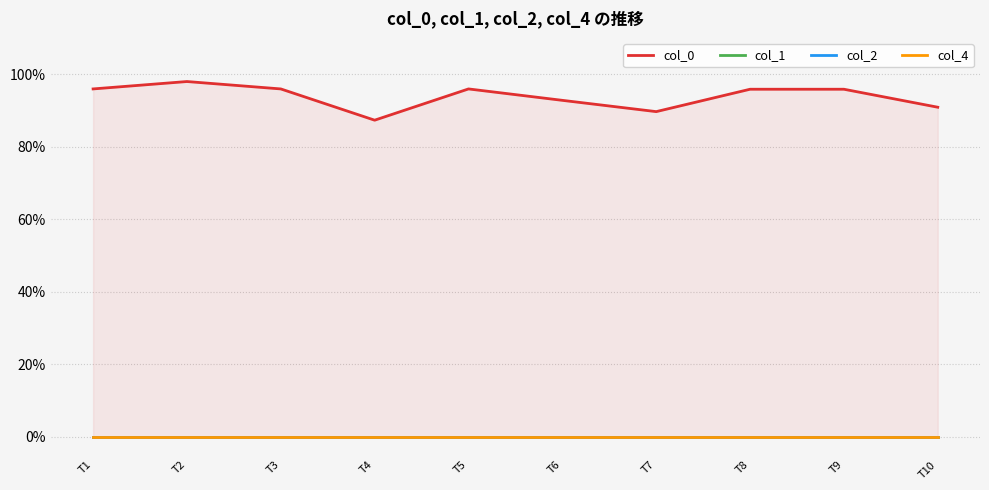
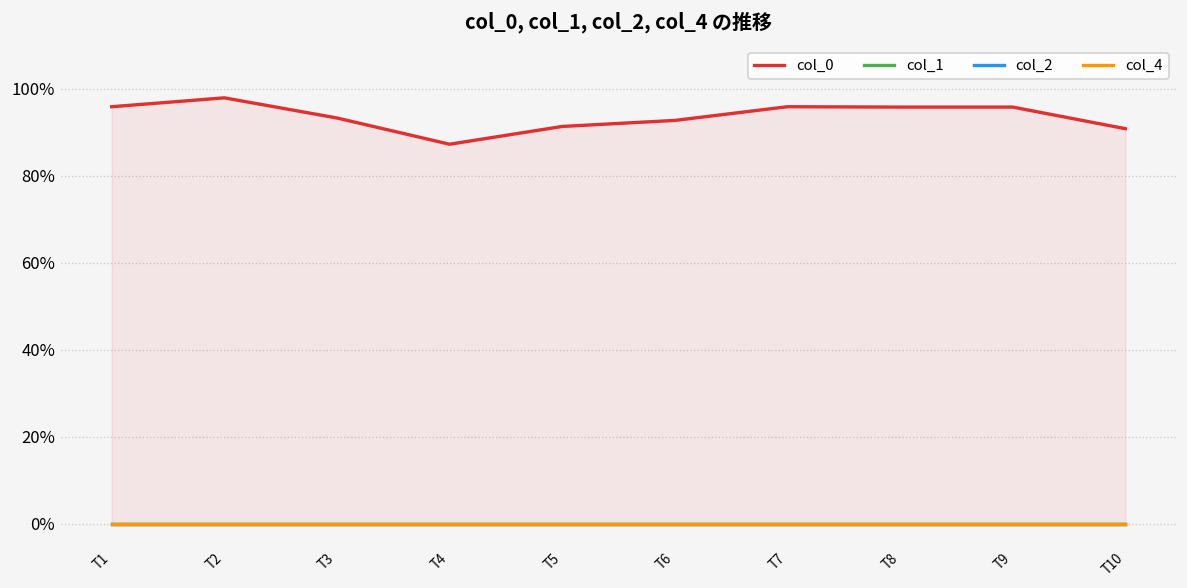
col_0, T3: 96% -> 93%
col_0, T5: 96% -> 91%
col_0, T7: 90% -> 96%
